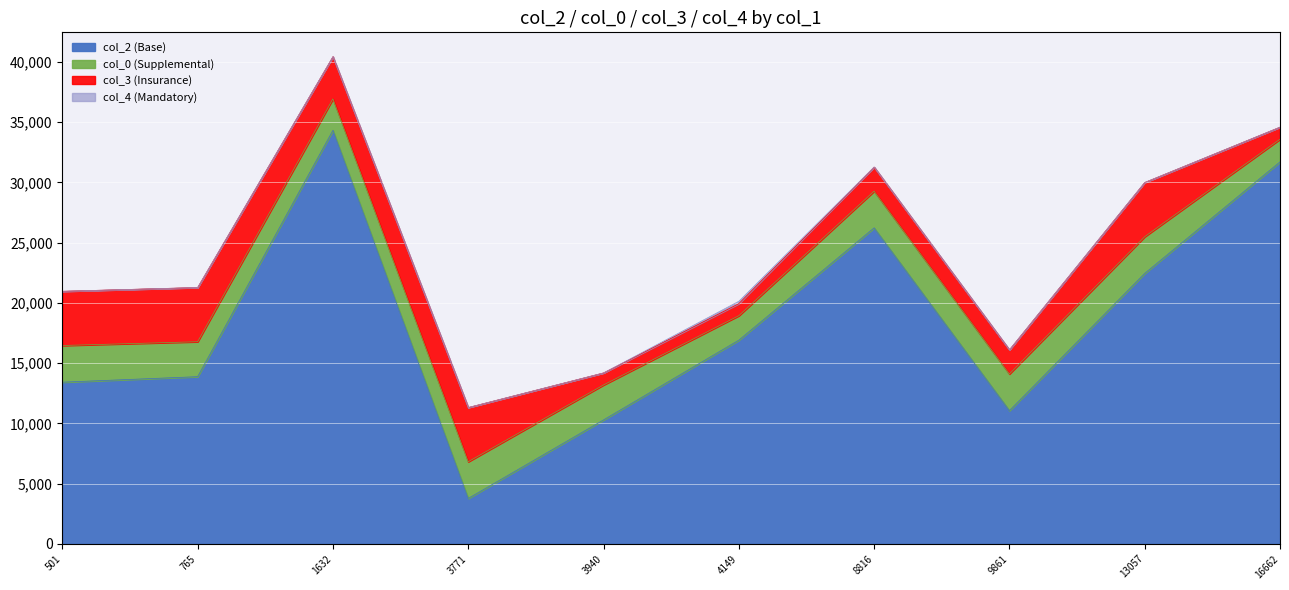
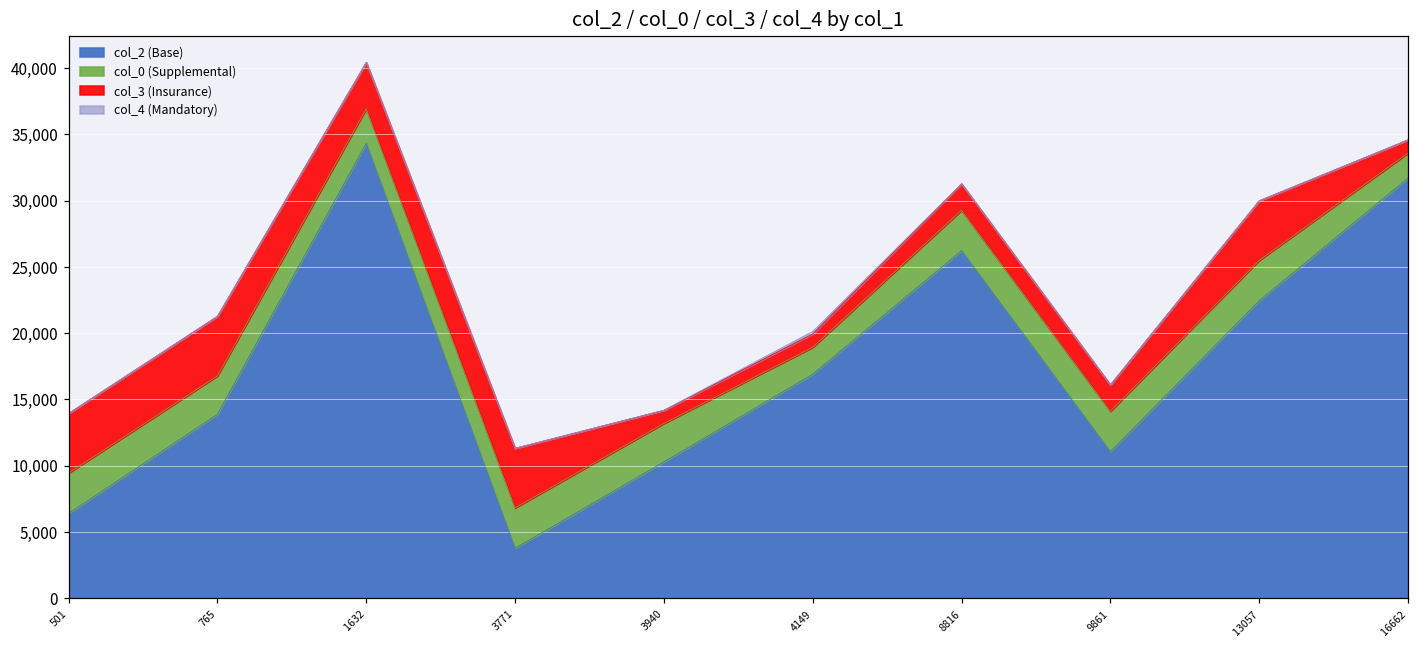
col_2 (Base), 501: 13,400 -> 6,400
